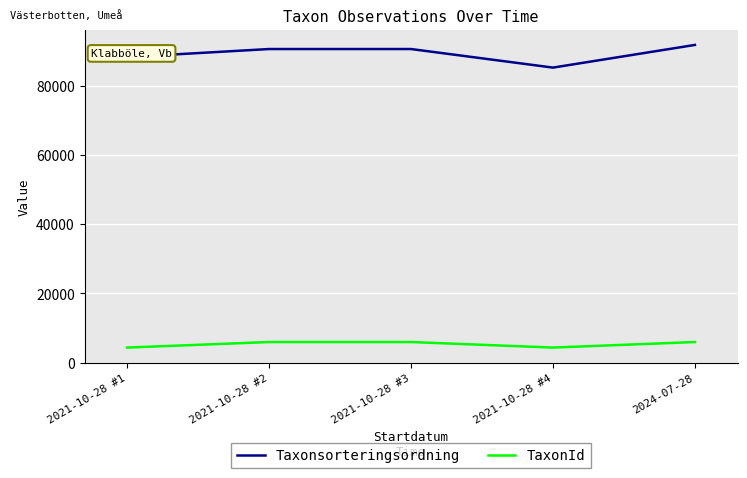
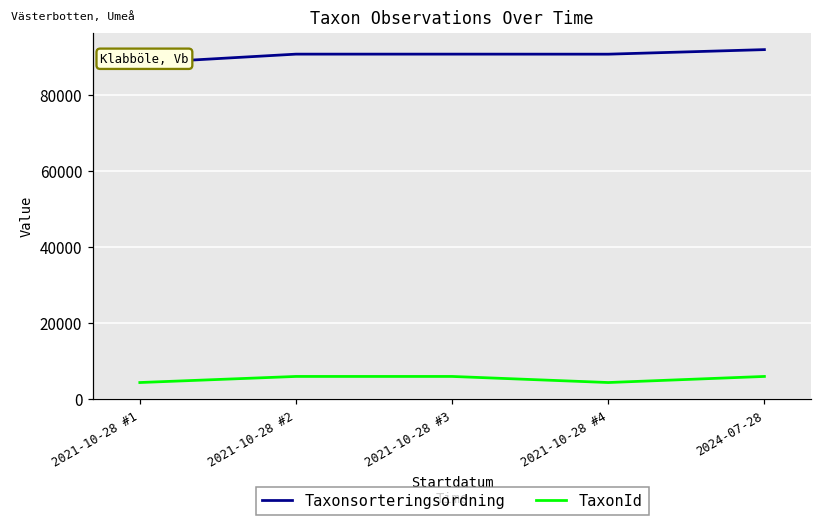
Taxonsorteringsordning, 2021-10-28 #4: 85000 -> 91000
